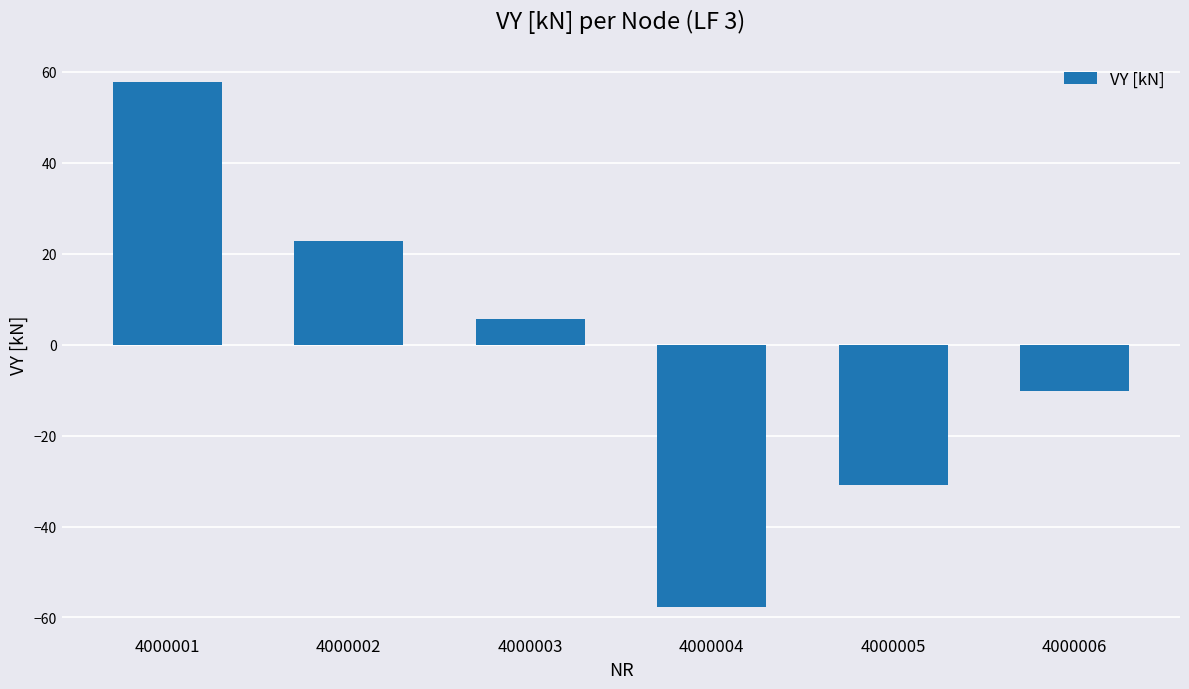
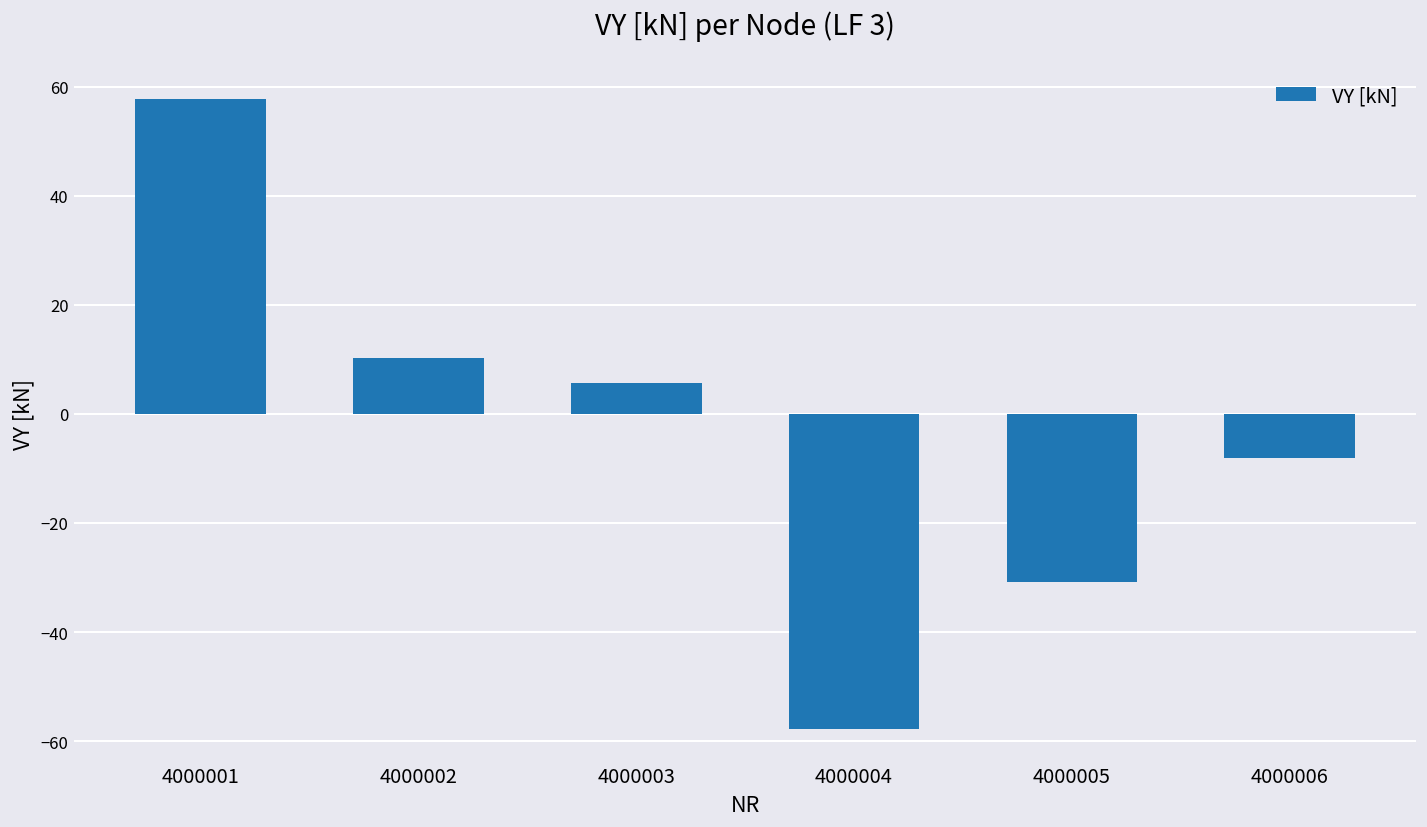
4000002: 23 -> 10
4000006: -10 -> -8
